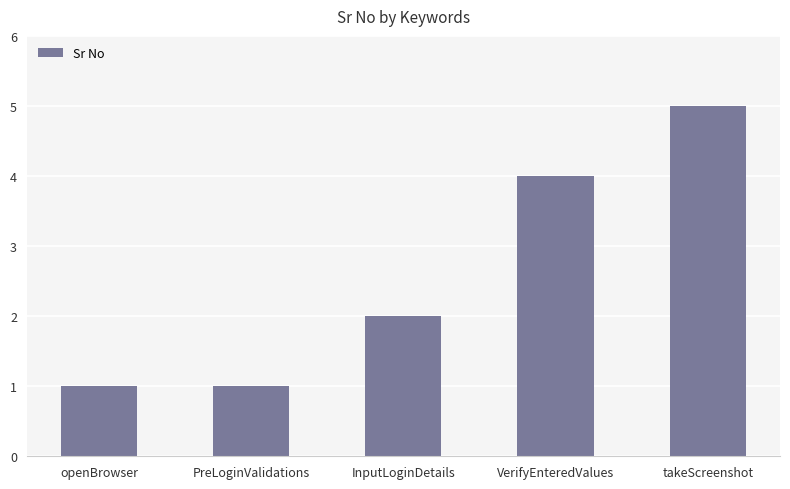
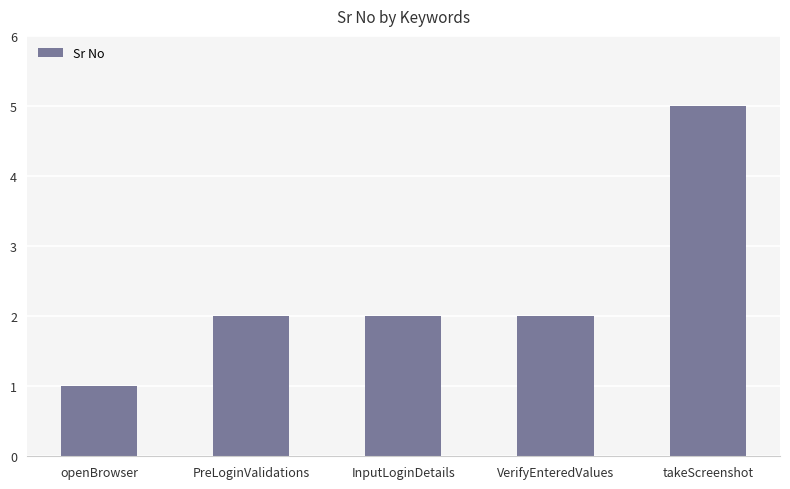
PreLoginValidations: 1 -> 2
VerifyEnteredValues: 4 -> 2
